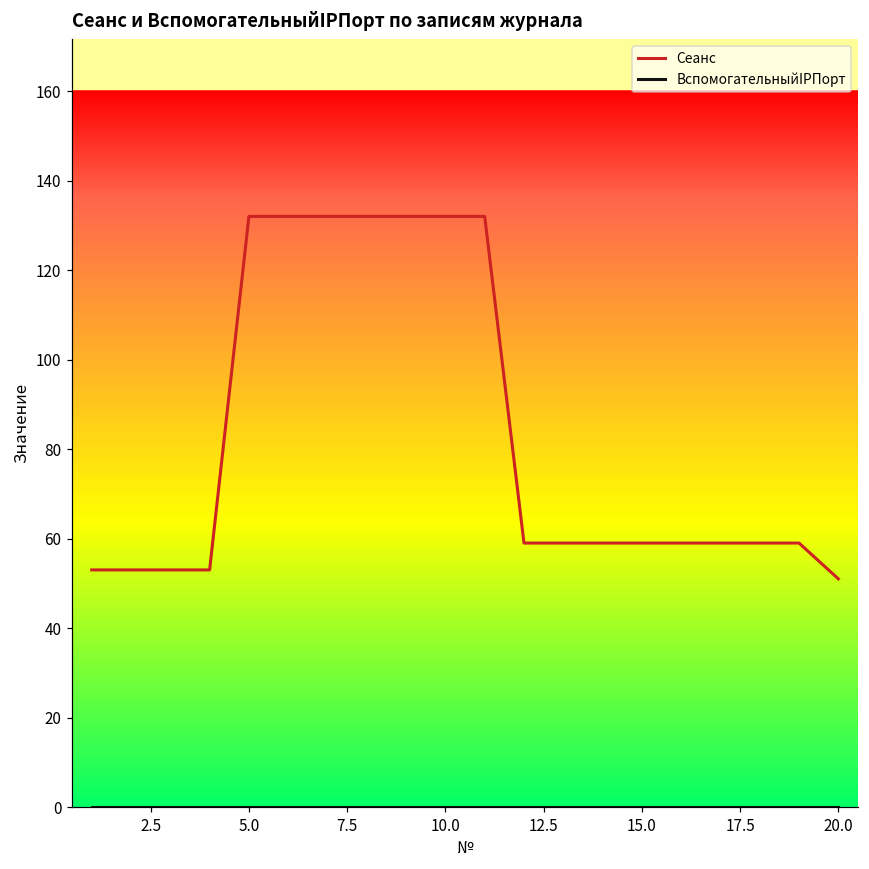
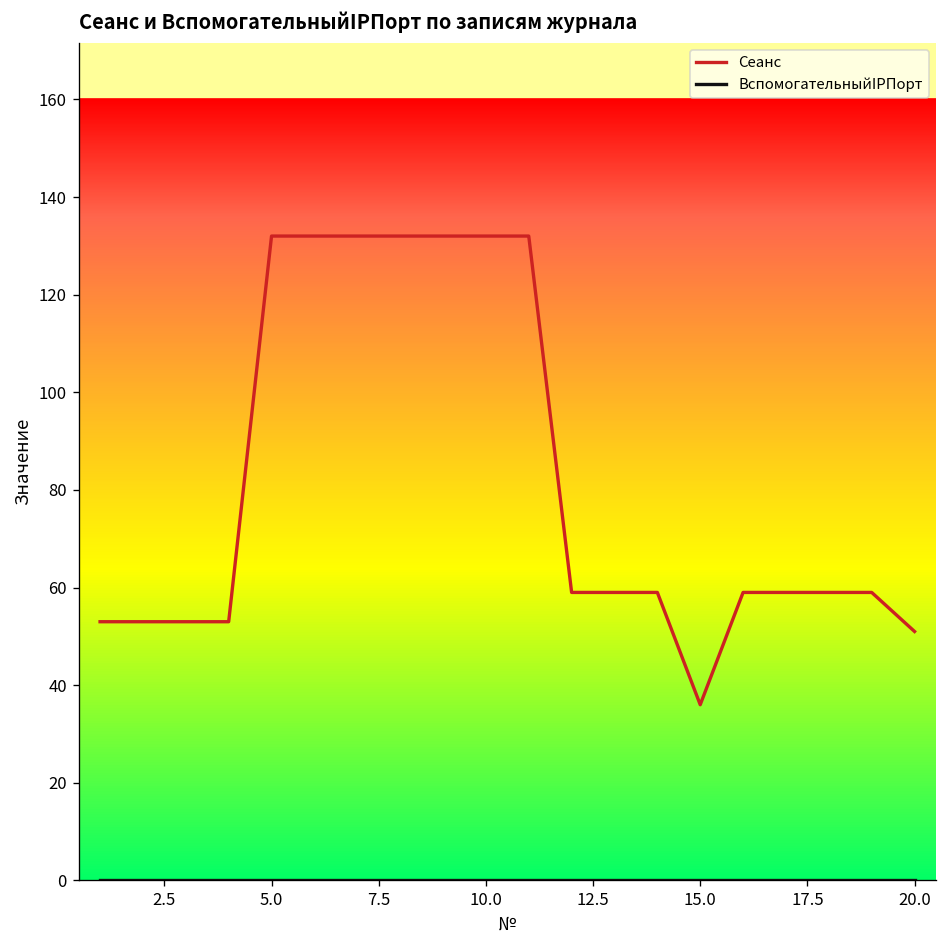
Сеанс, 15.0: 59 -> 36
